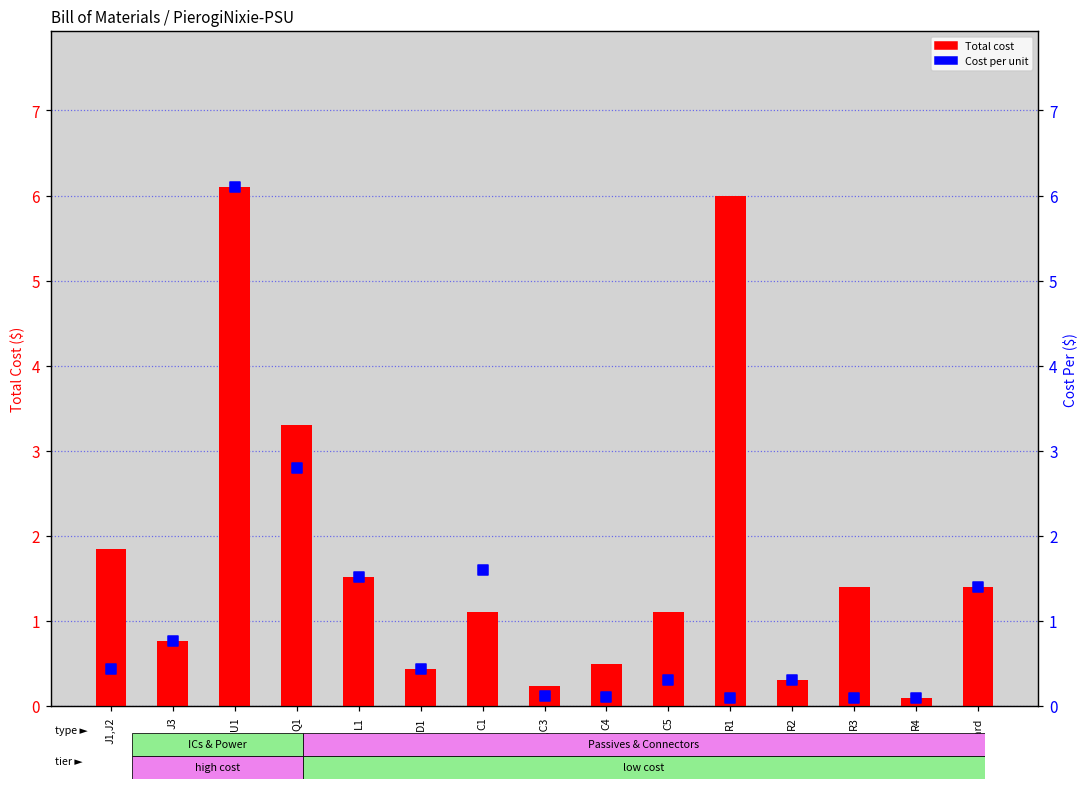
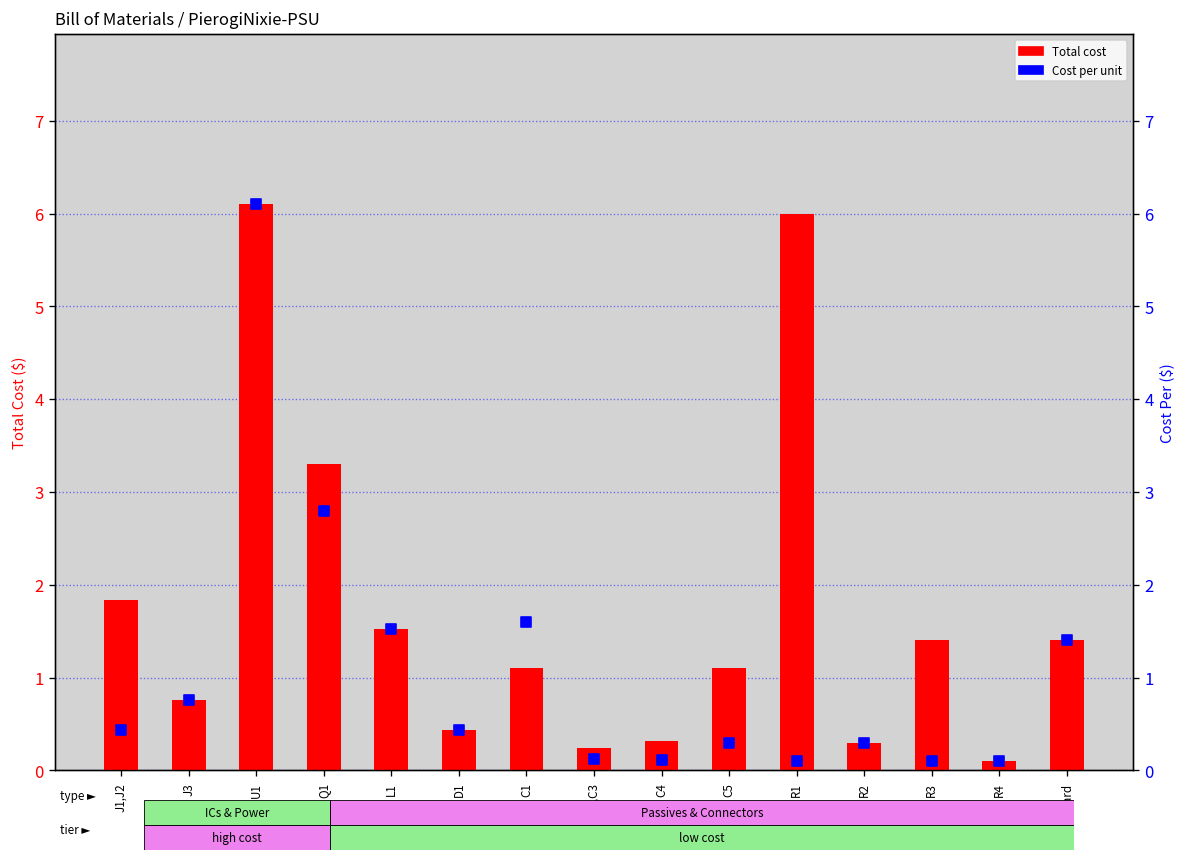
Total cost, C4: 0.5 -> 0.3
